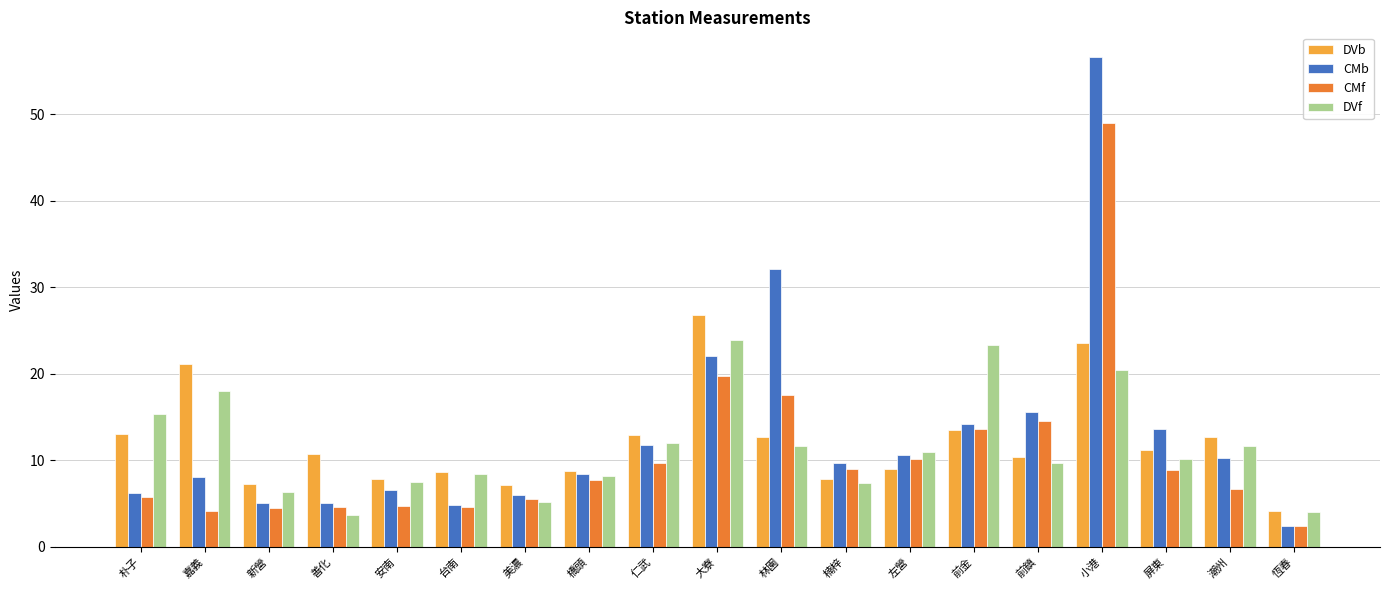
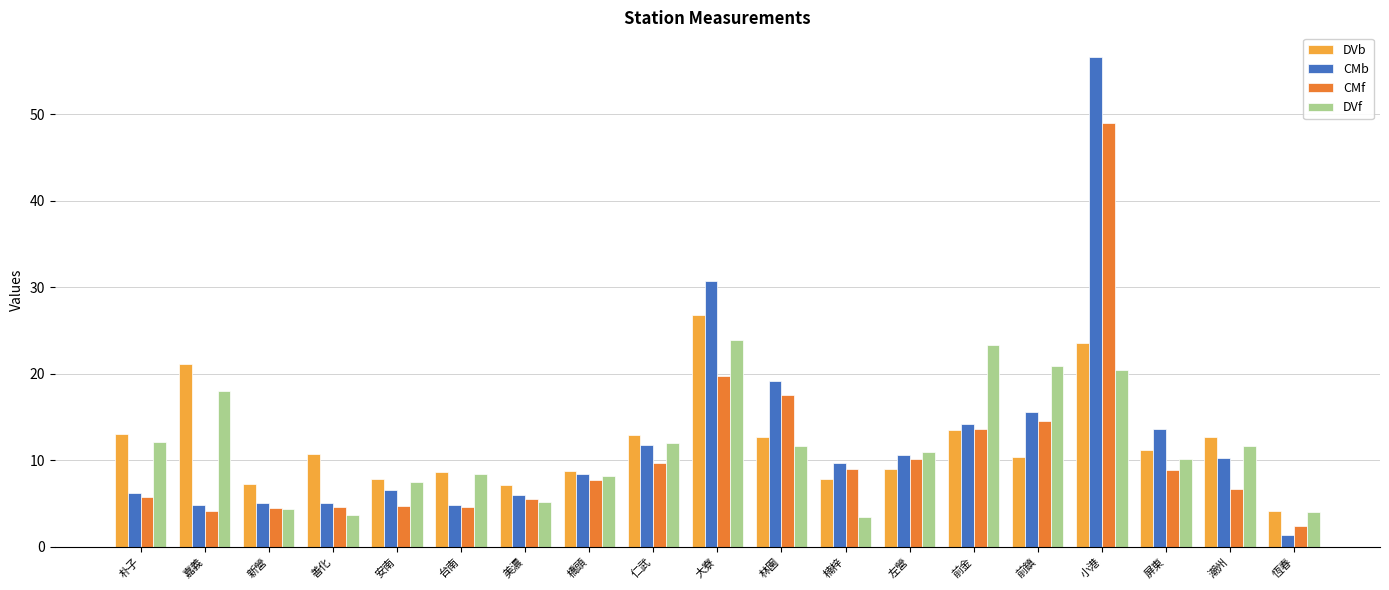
DVf, 朴子: 15 -> 12
CMb, 嘉義: 8 -> 5
DVf, 新營: 6 -> 4
CMb, 大寮: 22 -> 31
CMb, 林園: 32 -> 19
DVf, 楠梓: 7 -> 3
DVf, 前鎮: 10 -> 21
CMb, 恆春: 2 -> 1
